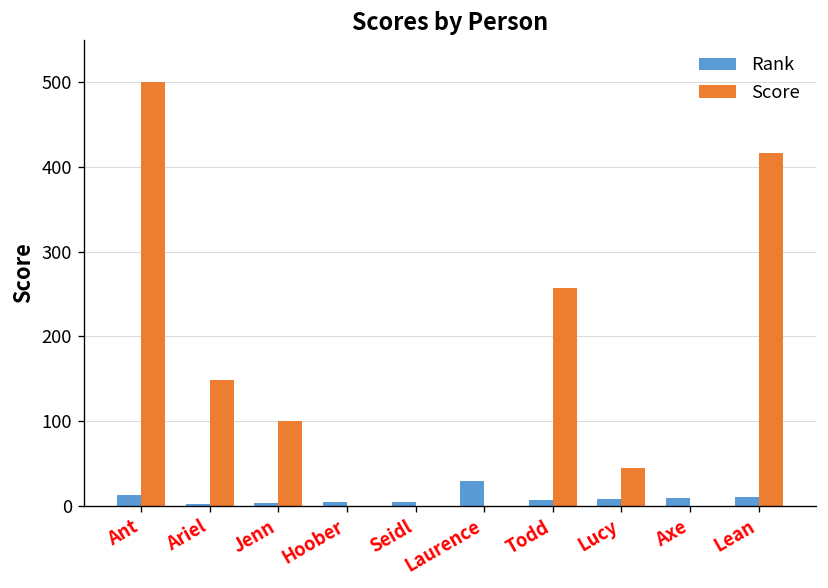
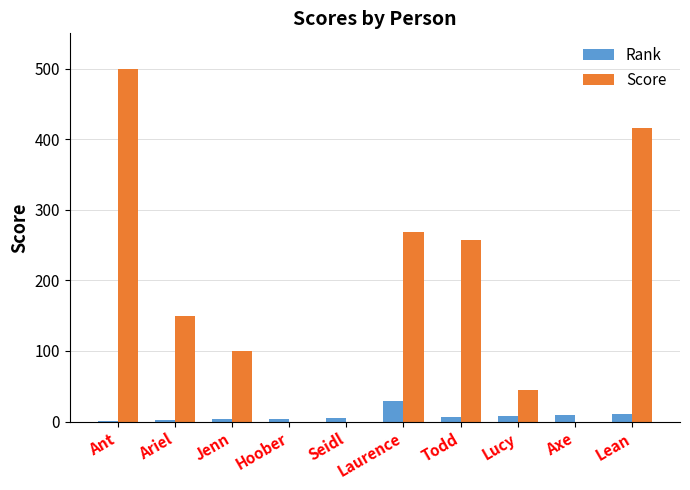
Rank, Ant: 10 -> 0
Score, Laurence: 0 -> 270
